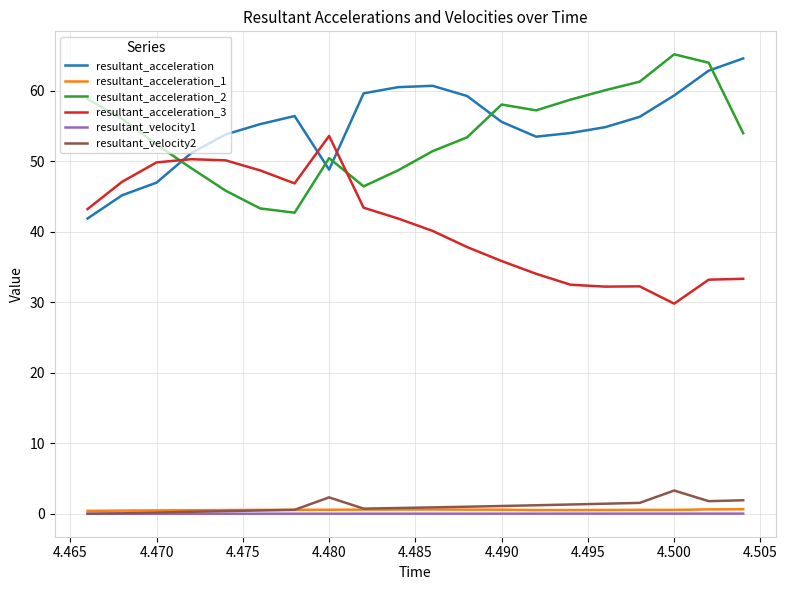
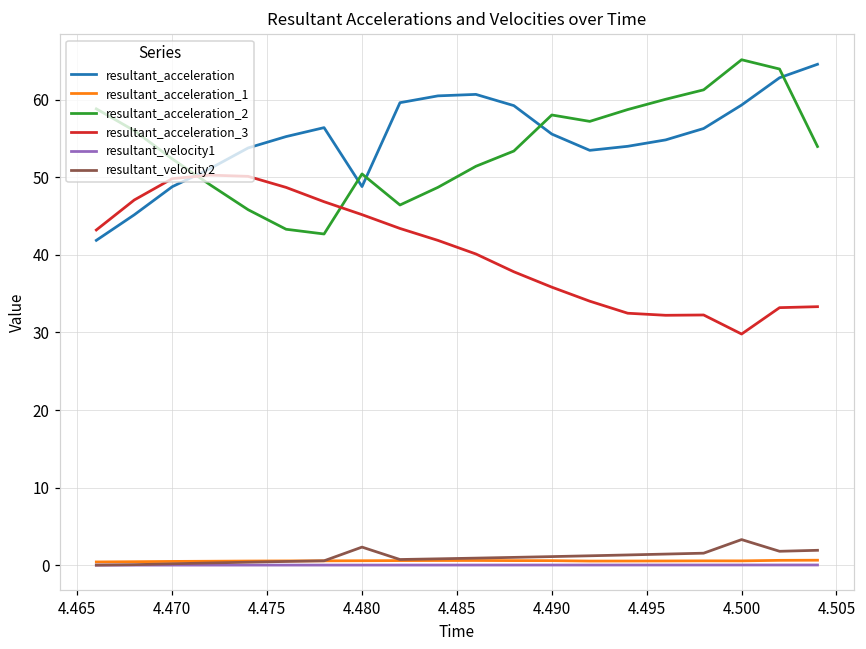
resultant_acceleration, 4.470: 47 -> 49
resultant_acceleration_3, 4.480: 54 -> 45
